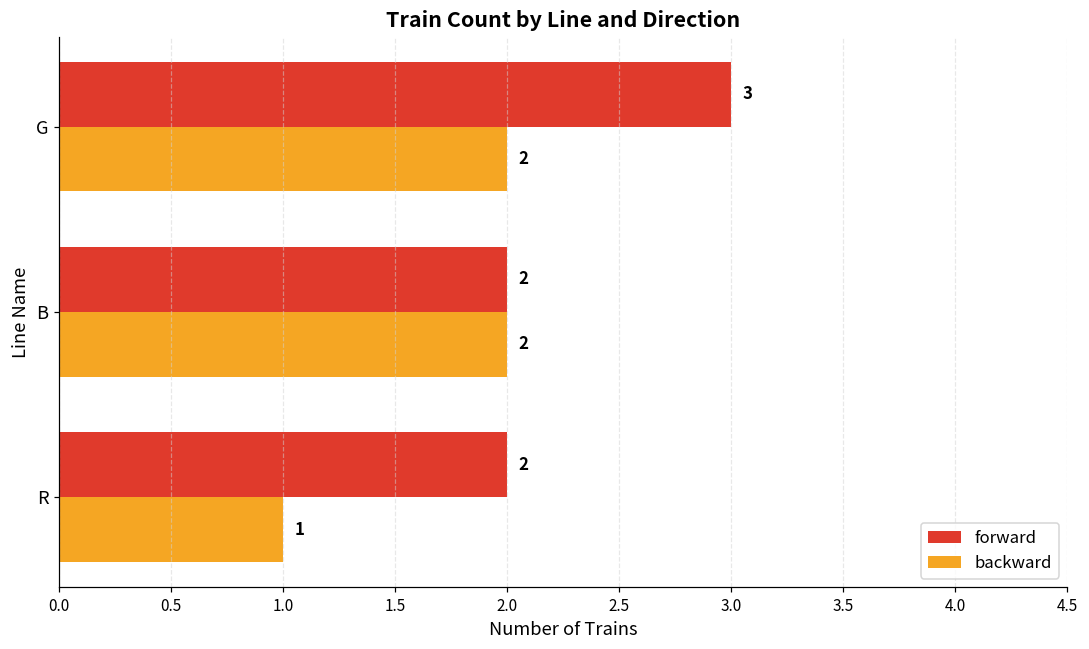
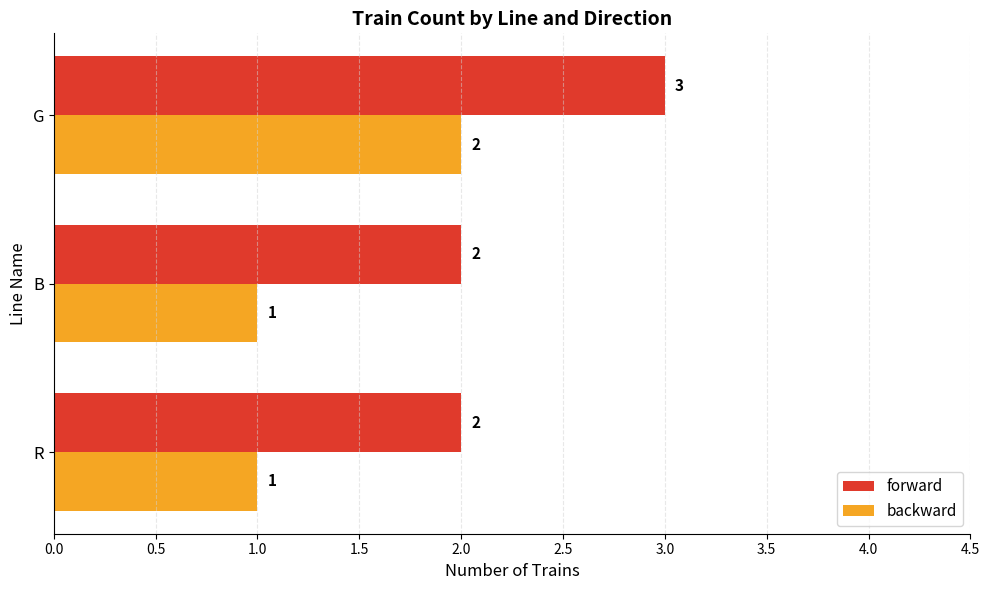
backward, B: 2 -> 1
